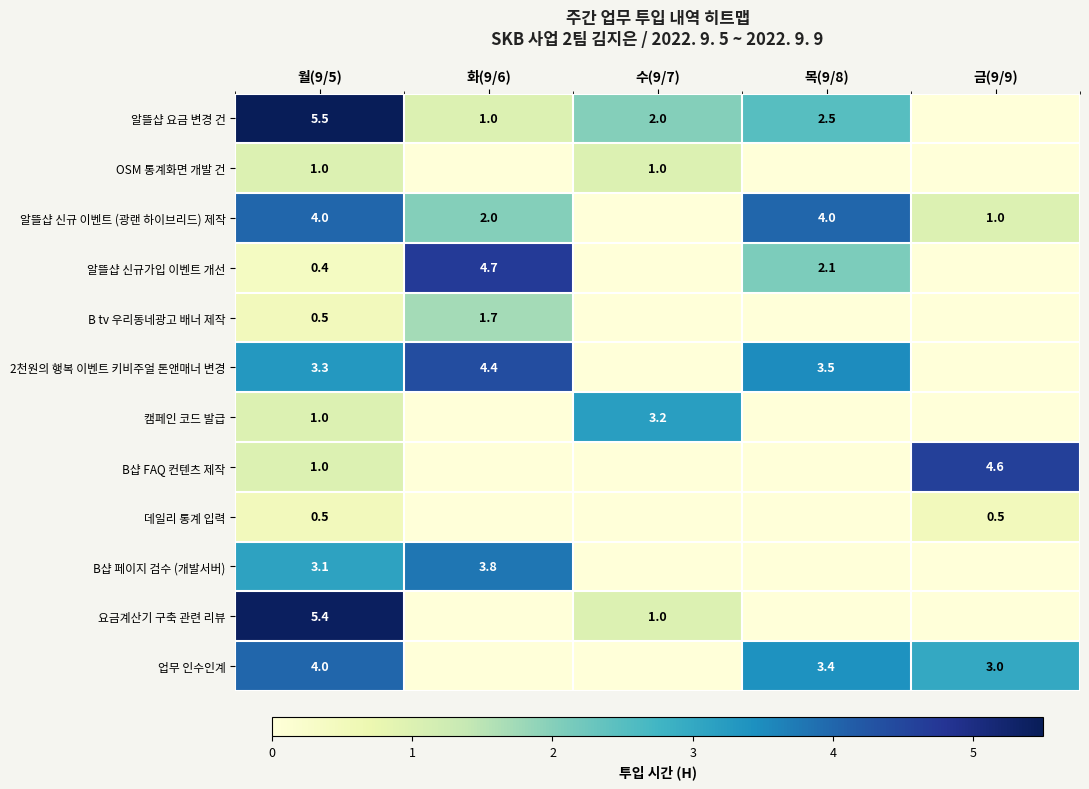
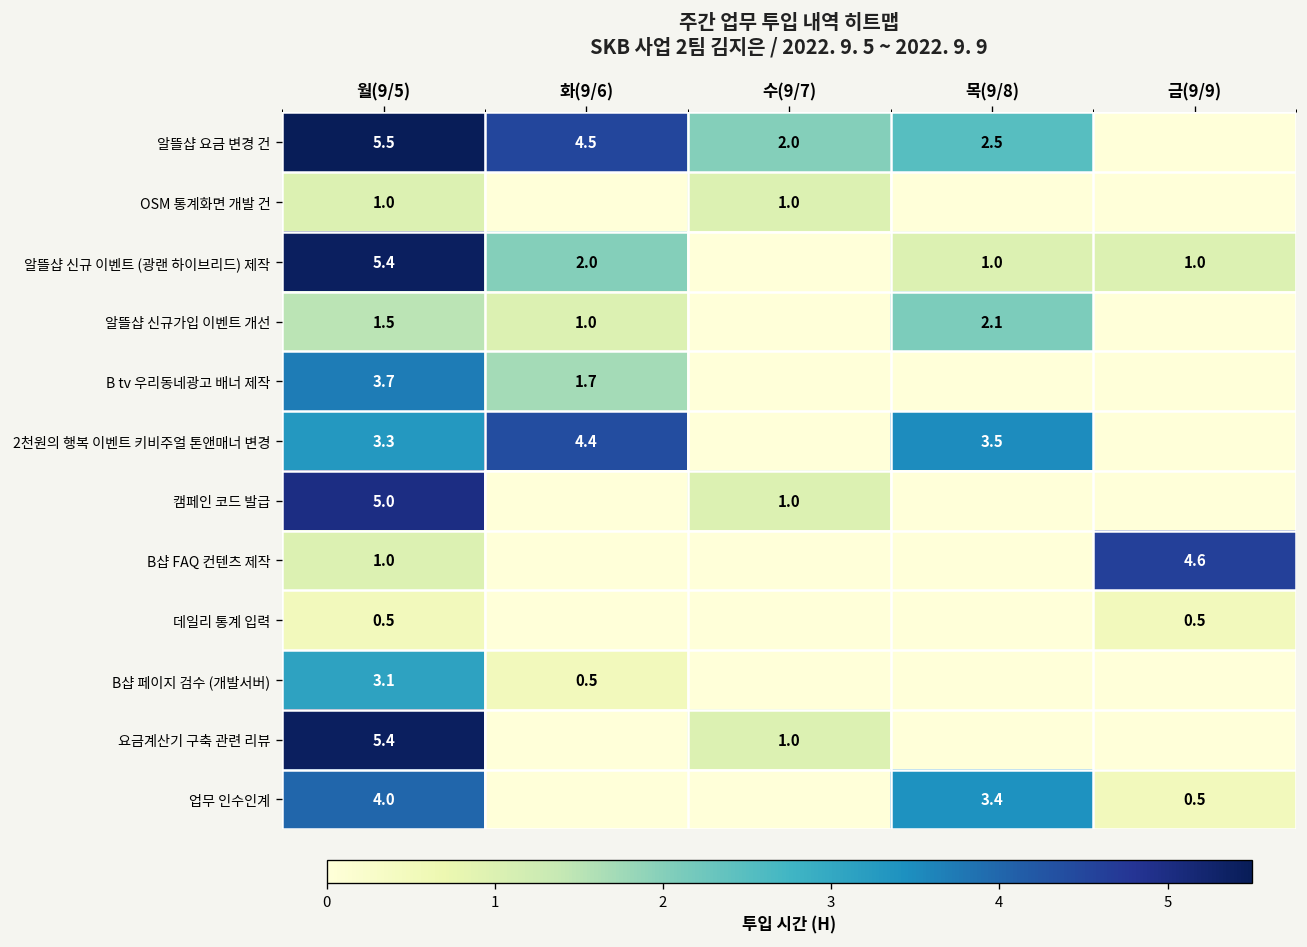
알뜰샵 요금 변경 건, 화(9/6): 1.0 -> 4.5
알뜰샵 신규 이벤트 (광랜 하이브리드) 제작, 월(9/5): 4.0 -> 5.4
알뜰샵 신규 이벤트 (광랜 하이브리드) 제작, 목(9/8): 4.0 -> 1.0
알뜰샵 신규가입 이벤트 개선, 월(9/5): 0.4 -> 1.5
알뜰샵 신규가입 이벤트 개선, 화(9/6): 4.7 -> 1.0
B tv 우리동네광고 배너 제작, 월(9/5): 0.5 -> 3.7
캠페인 코드 발급, 월(9/5): 1.0 -> 5.0
캠페인 코드 발급, 수(9/7): 3.2 -> 1.0
B샵 페이지 검수 (개발서버), 화(9/6): 3.8 -> 0.5
업무 인수인계, 금(9/9): 3.0 -> 0.5
